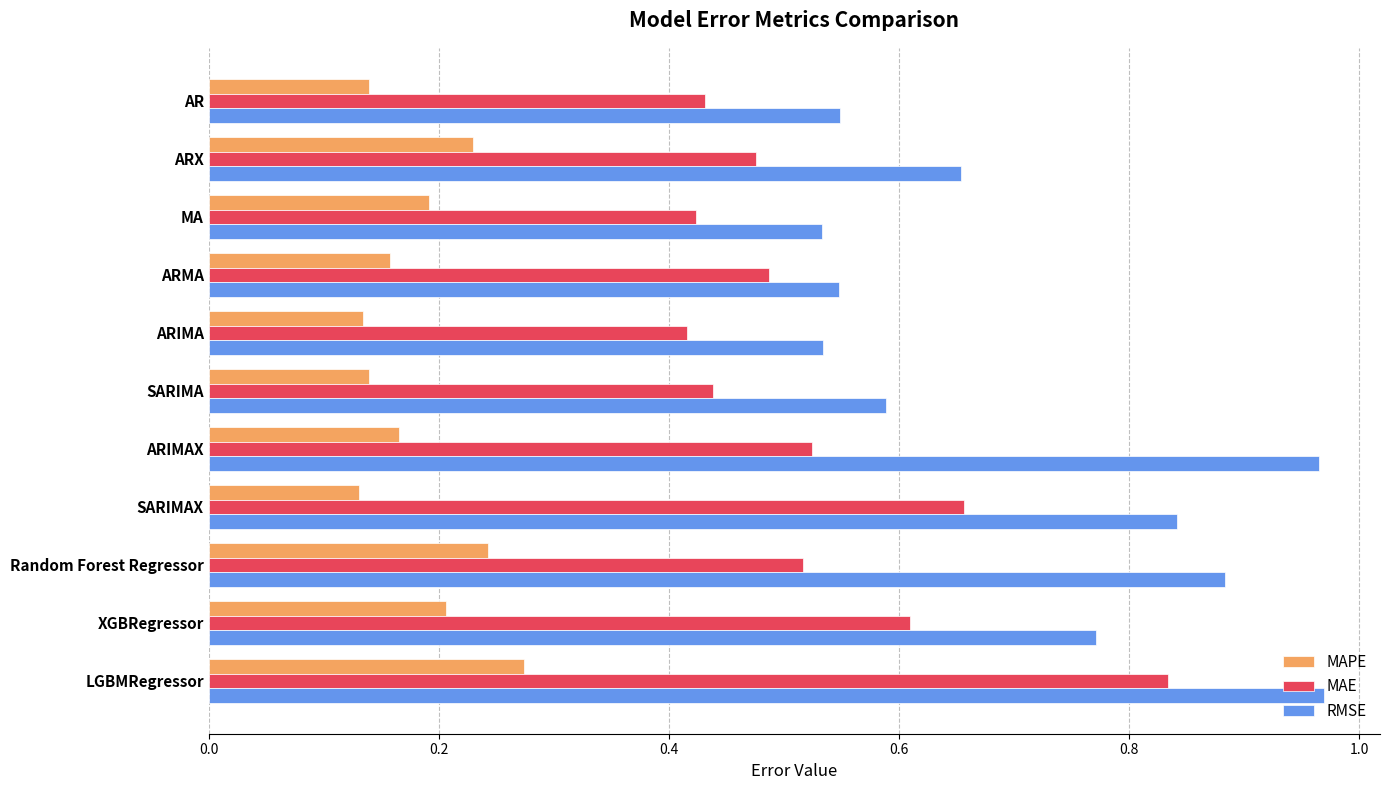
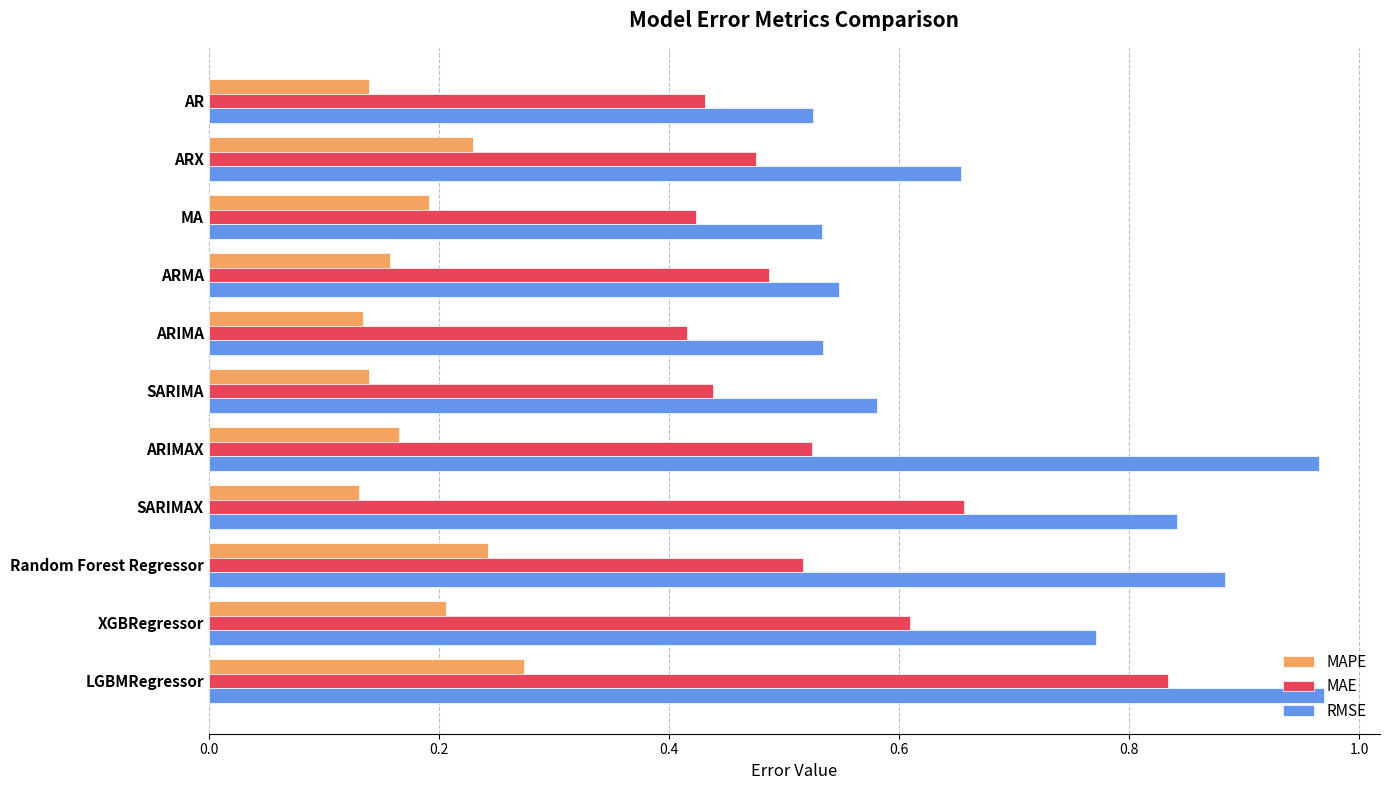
RMSE, AR: 0.549 -> 0.526
RMSE, SARIMA: 0.589 -> 0.581
